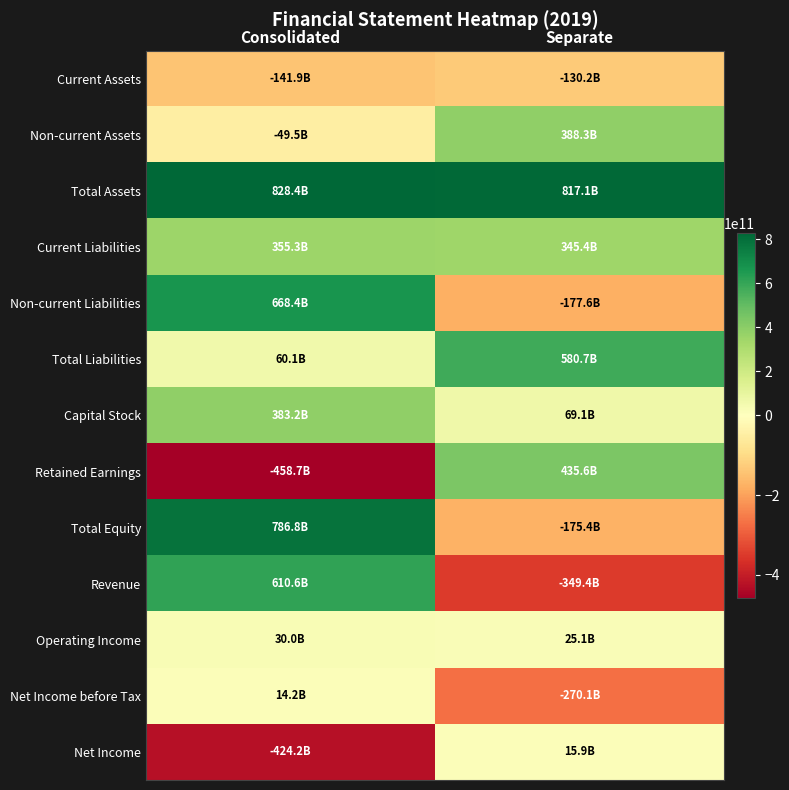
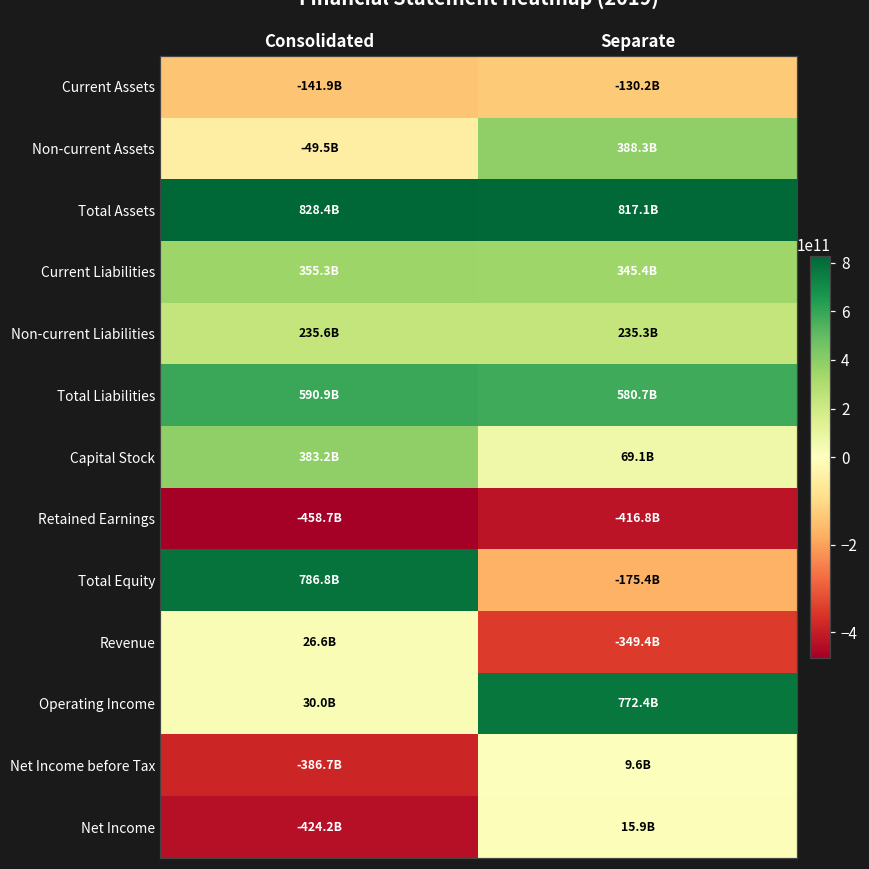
Non-current Liabilities, Consolidated: 668.4B -> 235.6B
Non-current Liabilities, Separate: -177.6B -> 235.3B
Total Liabilities, Consolidated: 60.1B -> 590.9B
Retained Earnings, Separate: 435.6B -> -416.8B
Revenue, Consolidated: 610.6B -> 26.6B
Operating Income, Separate: 25.1B -> 772.4B
Net Income before Tax, Consolidated: 14.2B -> -386.7B
Net Income before Tax, Separate: -270.1B -> 9.6B
